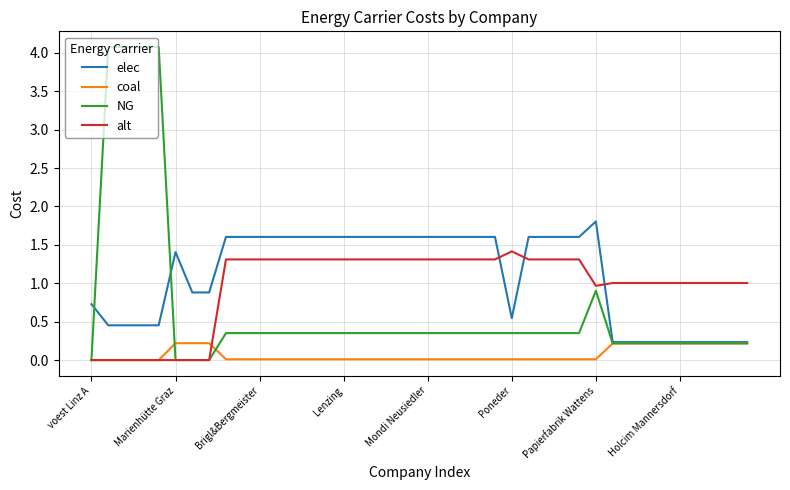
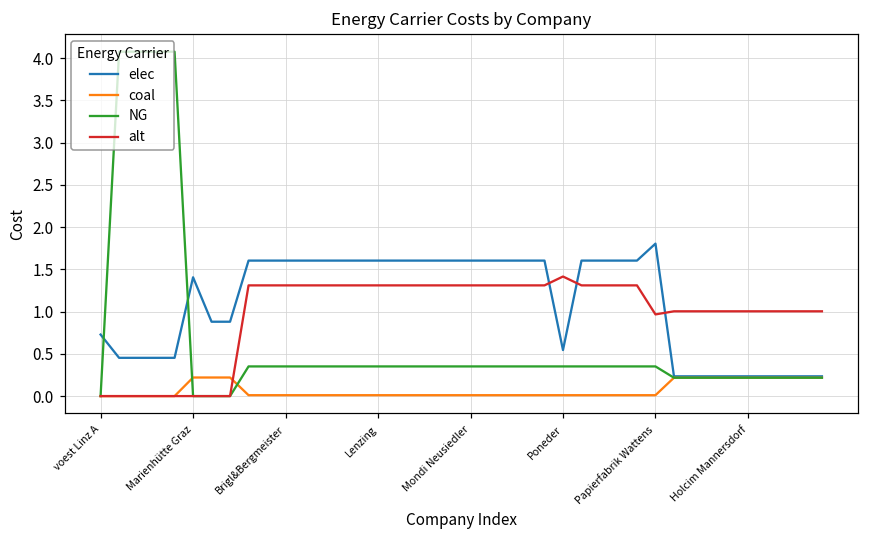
NG, Papierfabrik Wattens: 0.9 -> 0.4
